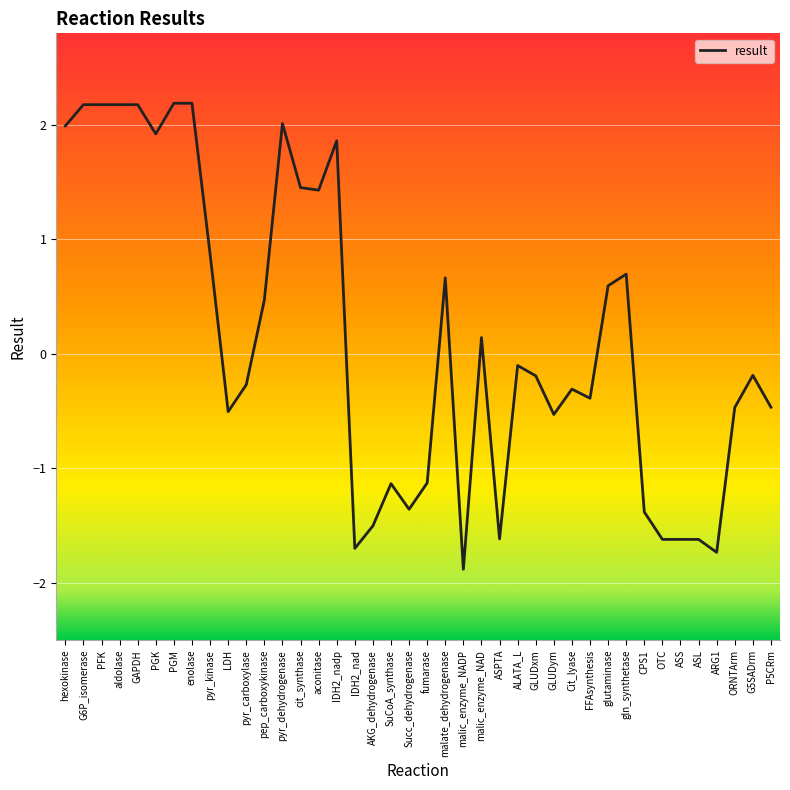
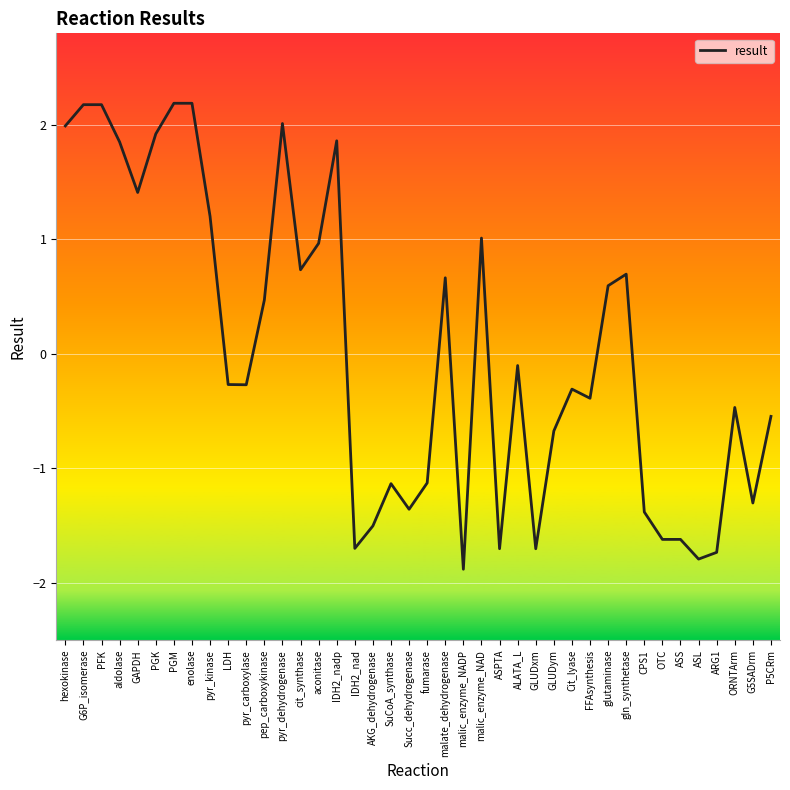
aldolase: 2.18 -> 1.85
GAPDH: 2.18 -> 1.41
pyr_kinase: 0.87 -> 1.20
LDH: -0.50 -> -0.27
cit_synthase: 1.45 -> 0.74
aconitase: 1.43 -> 0.97
malic_enzyme_NAD: 0.14 -> 1.01
ASPTA: -1.62 -> -1.70
GLUDxm: -0.19 -> -1.70
GLUDym: -0.53 -> -0.67
ASL: -1.62 -> -1.79
G5SADrm: -0.19 -> -1.30
P5CRm: -0.47 -> -0.55
